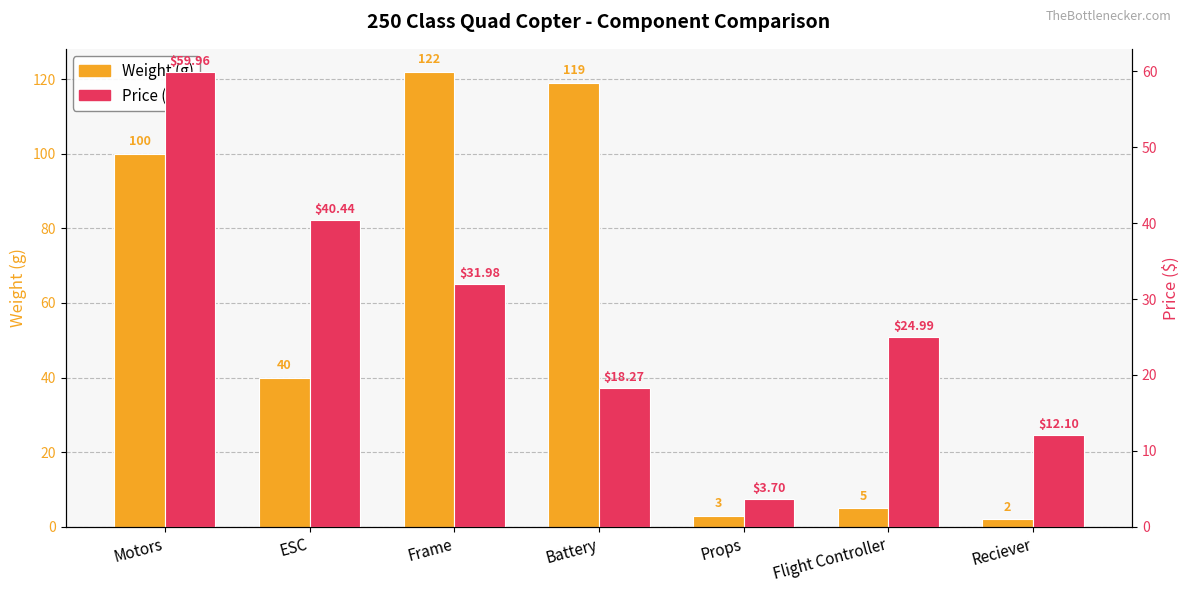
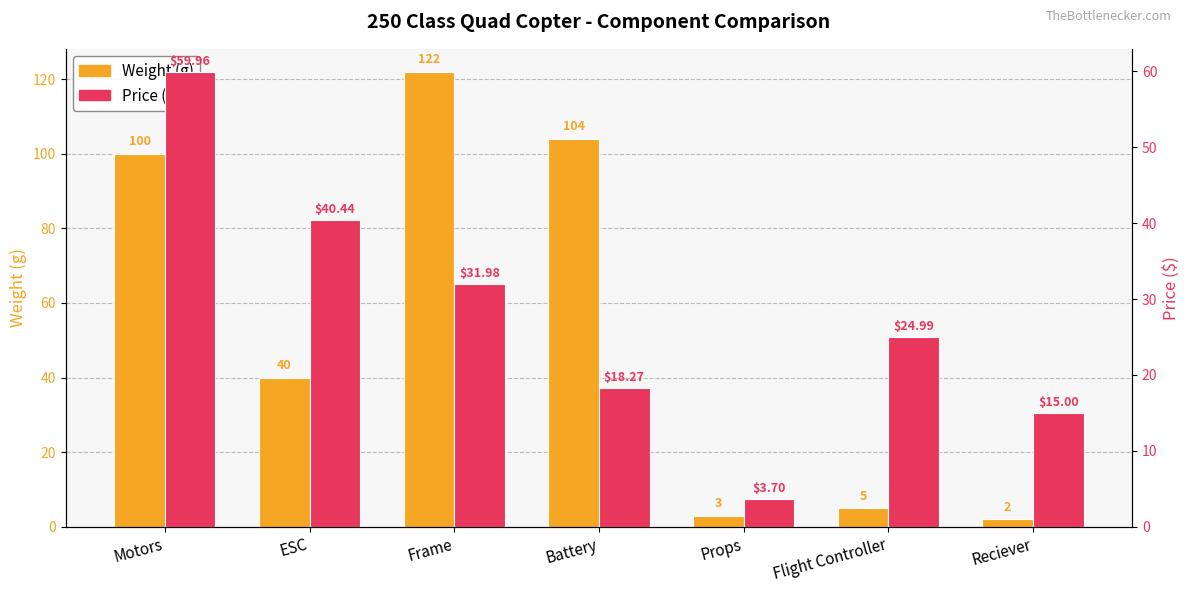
Weight (g), Battery: 119 -> 104
Price ($), Reciever: $12.10 -> $15.00
